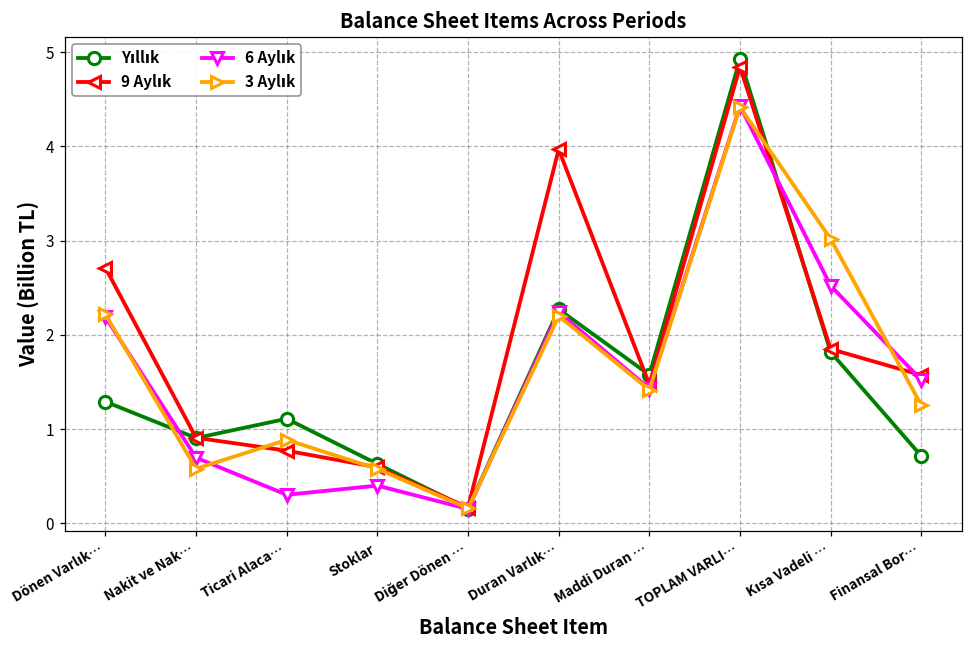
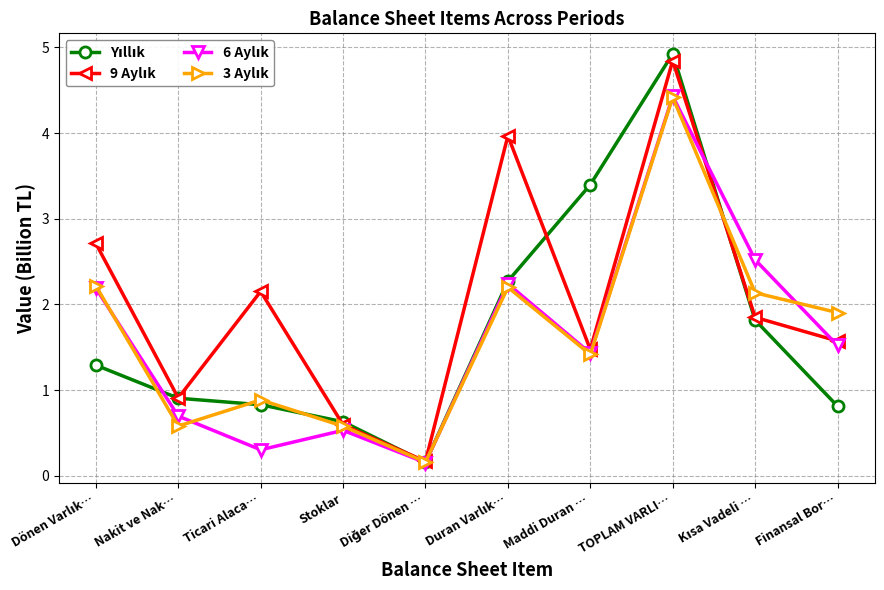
Yıllık, Ticari Alaca…: 1.1 -> 0.8
9 Aylık, Ticari Alaca…: 0.8 -> 2.2
6 Aylık, Stoklar: 0.4 -> 0.5
Yıllık, Maddi Duran …: 1.6 -> 3.4
3 Aylık, Kısa Vadeli …: 3.0 -> 2.1
Yıllık, Finansal Bor…: 0.7 -> 0.8
3 Aylık, Finansal Bor…: 1.3 -> 1.9
